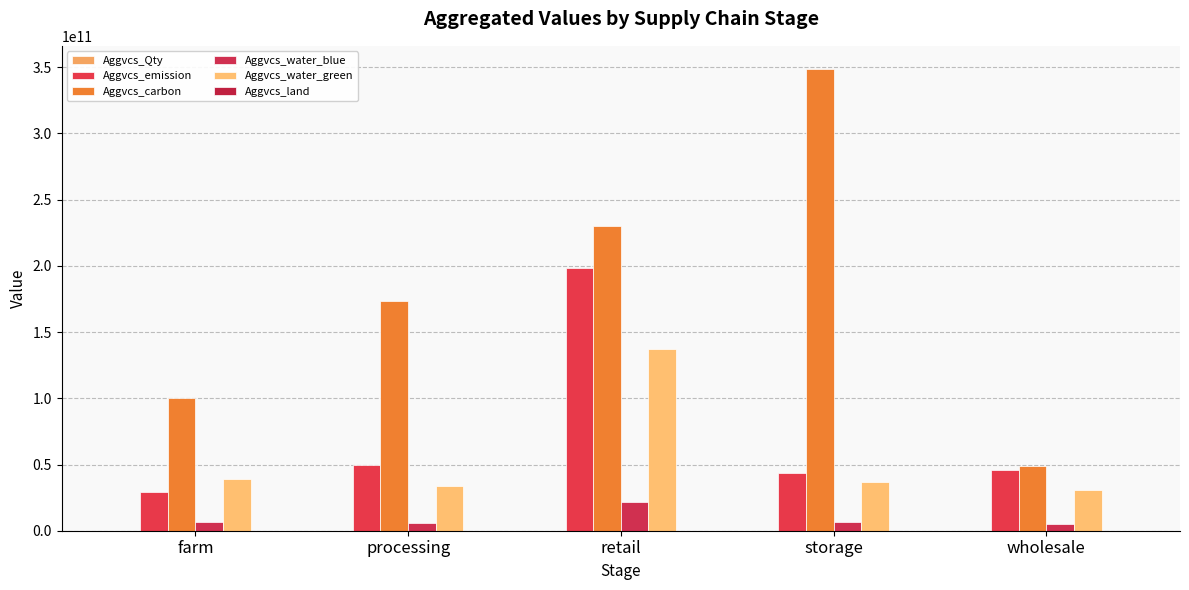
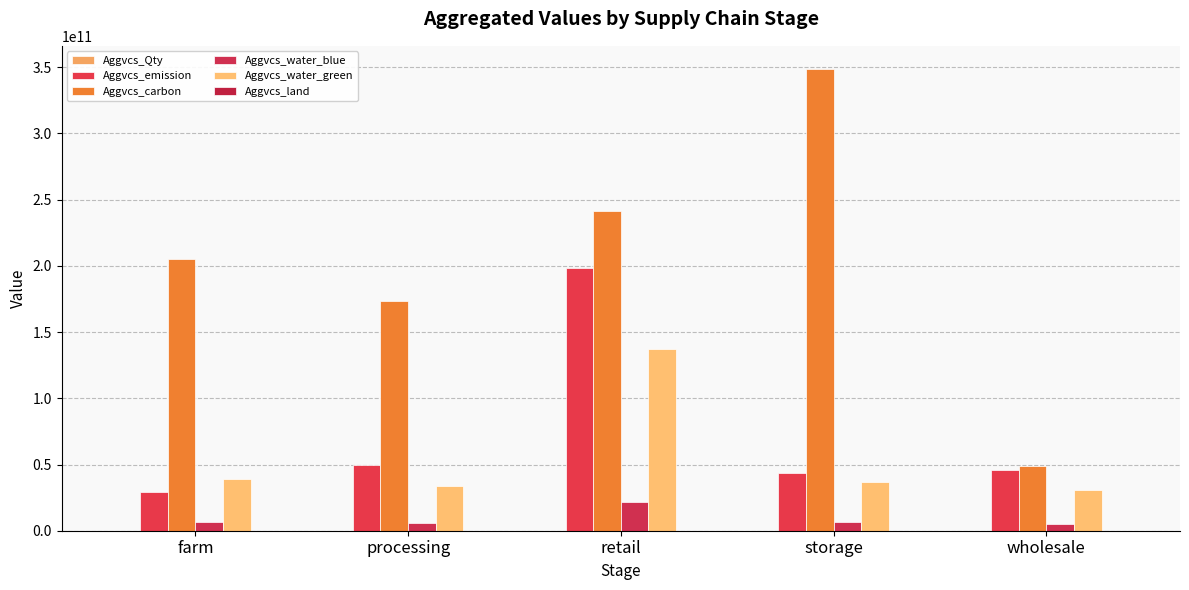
Aggvcs_carbon, farm: 100000000000 -> 206000000000
Aggvcs_carbon, retail: 230000000000 -> 242000000000
